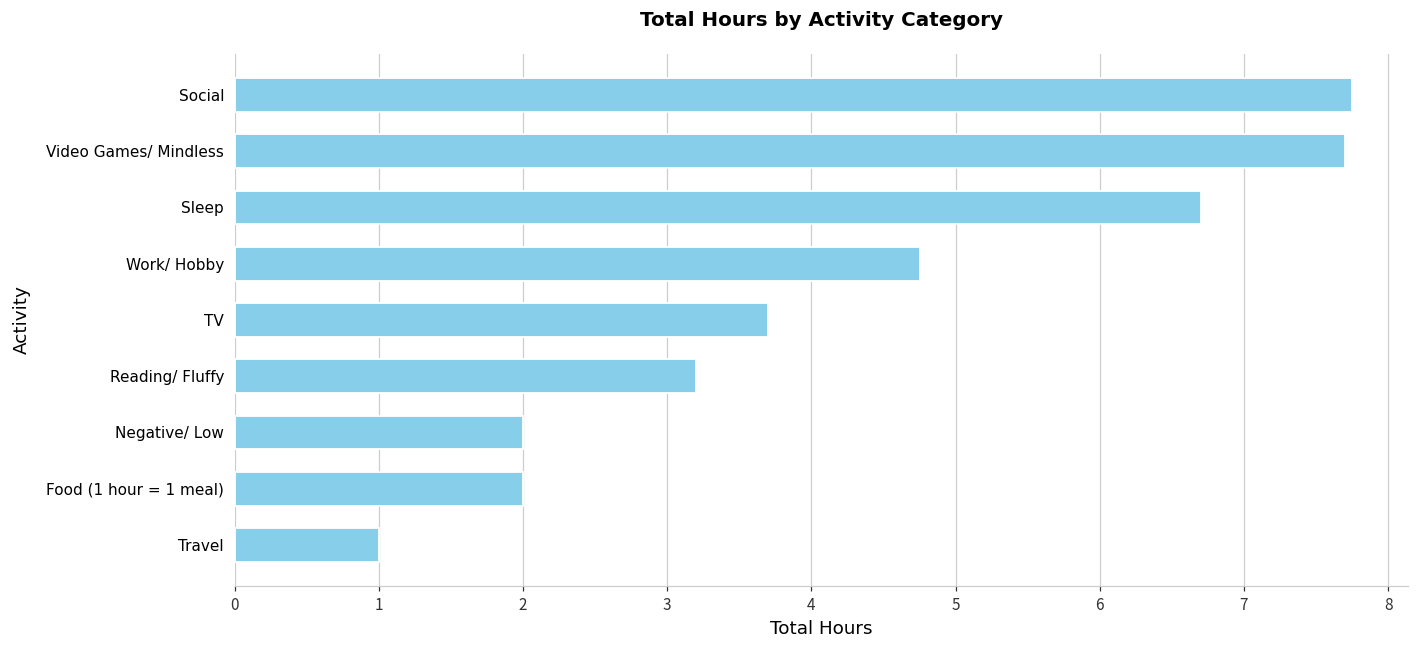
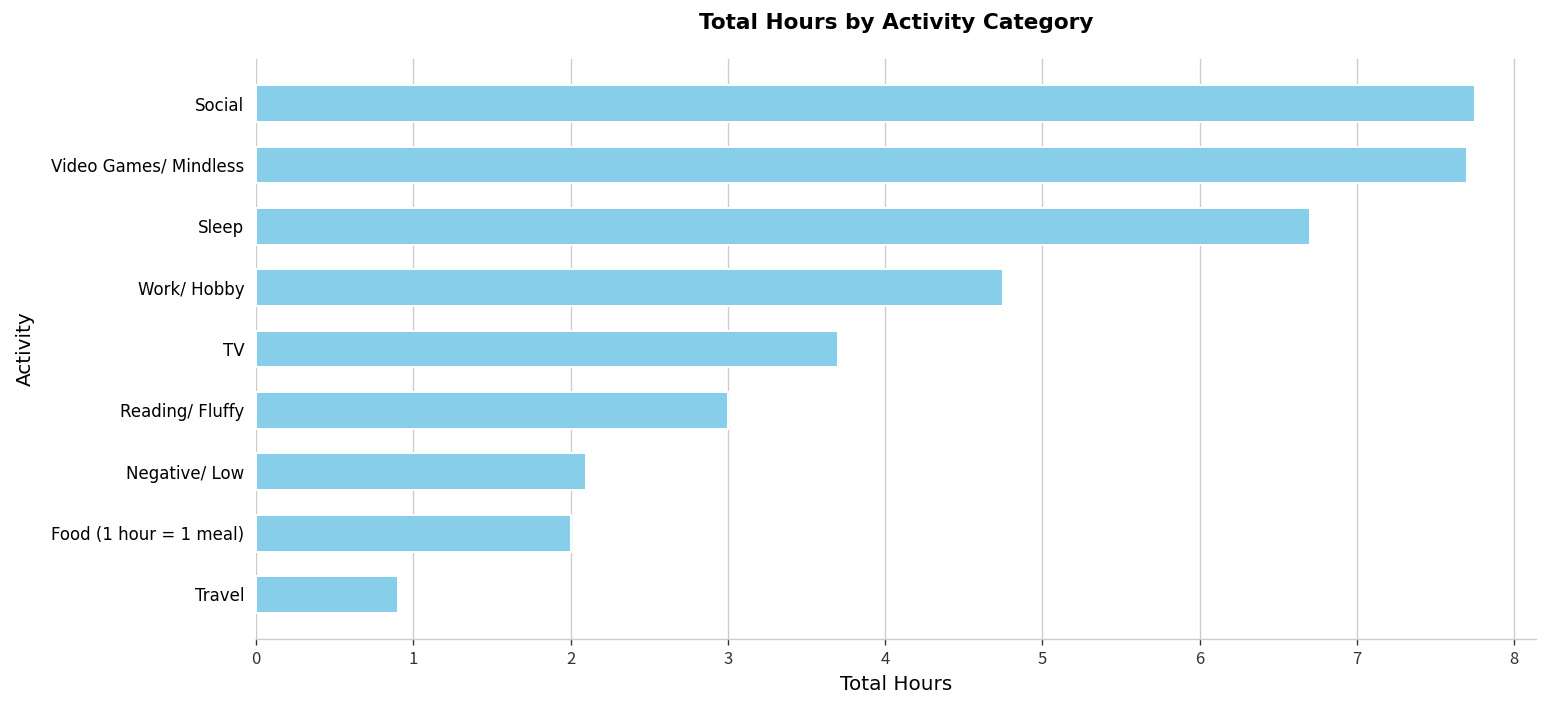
Reading/ Fluffy: 3.2 -> 3.0
Negative/ Low: 2.0 -> 2.1
Travel: 1.0 -> 0.9
